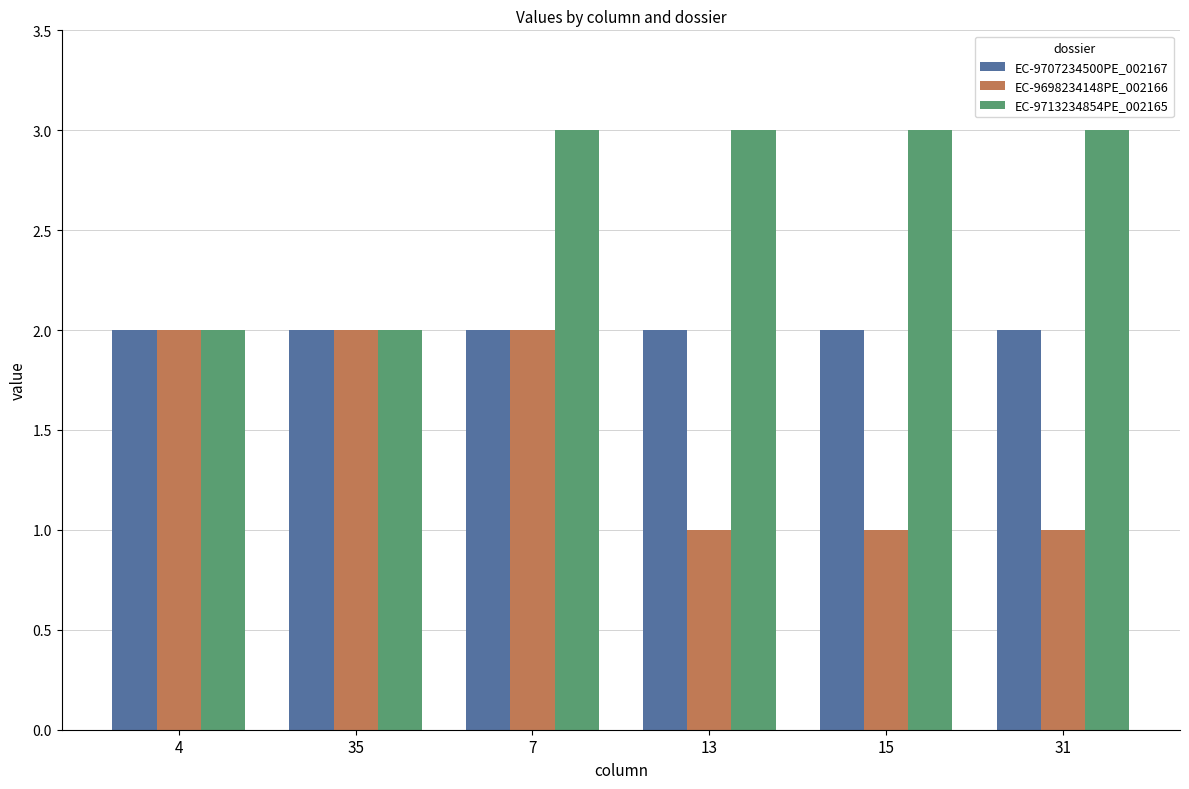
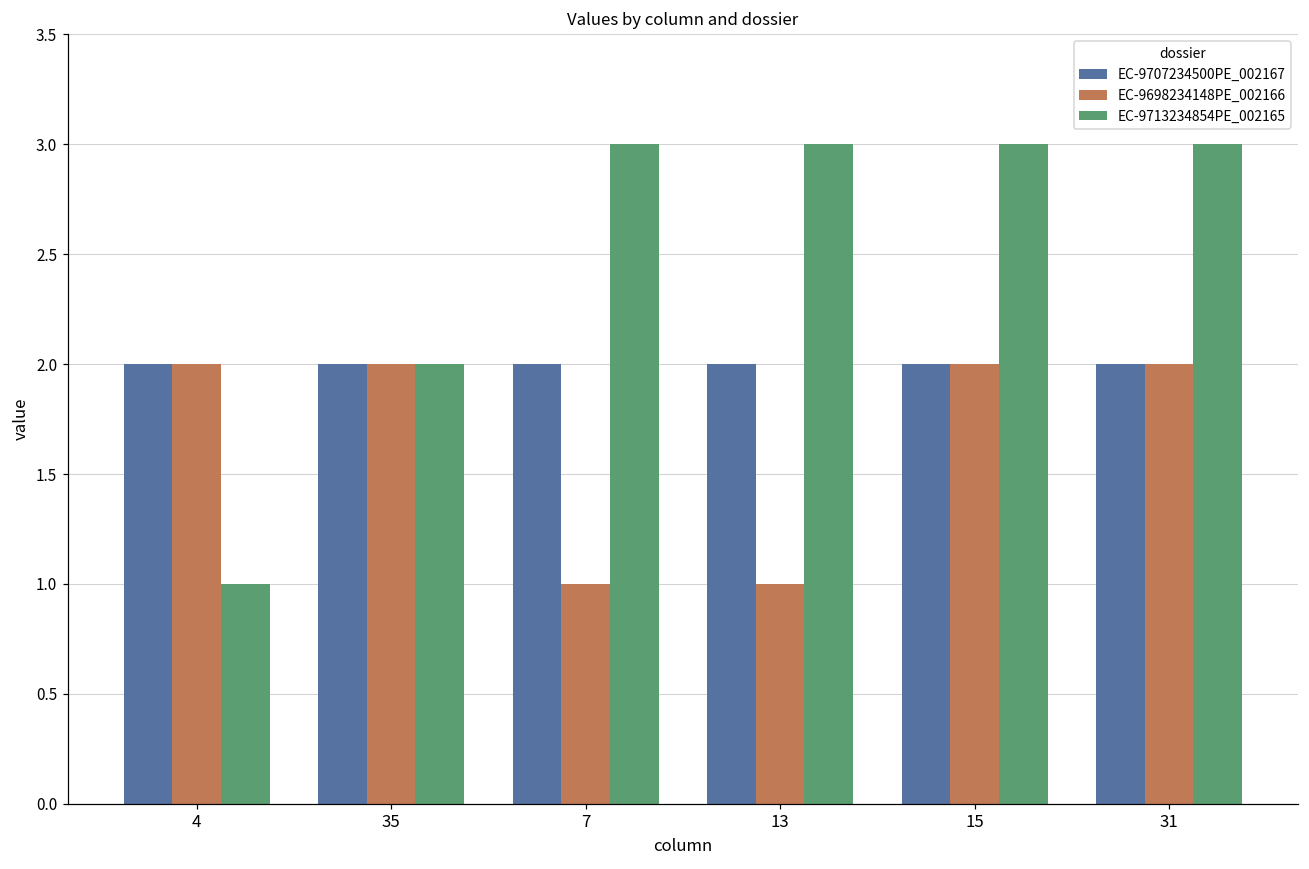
EC-9713234854PE_002165, 4: 2 -> 1
EC-9698234148PE_002166, 7: 2 -> 1
EC-9698234148PE_002166, 15: 1 -> 2
EC-9698234148PE_002166, 31: 1 -> 2
